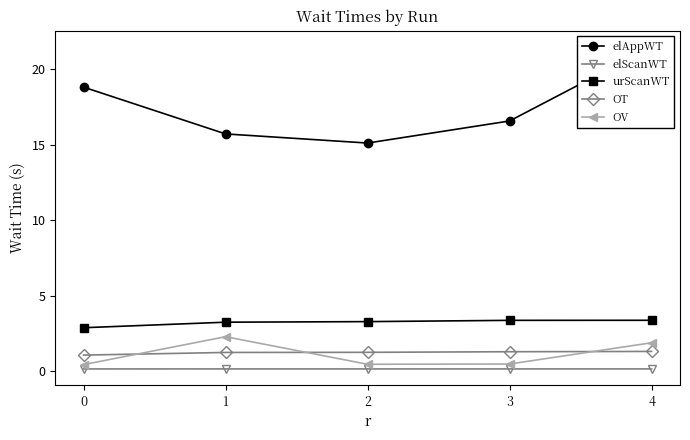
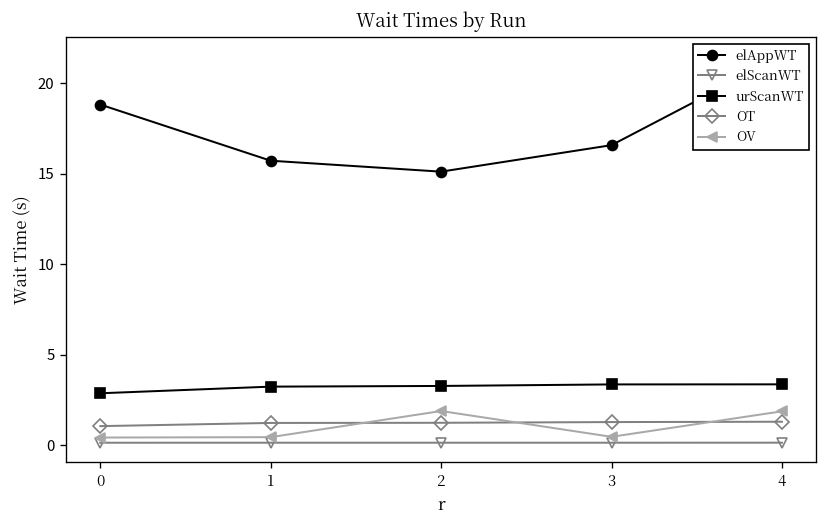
OV, 1: 2.3 -> 0.5
OV, 2: 0.5 -> 1.9
